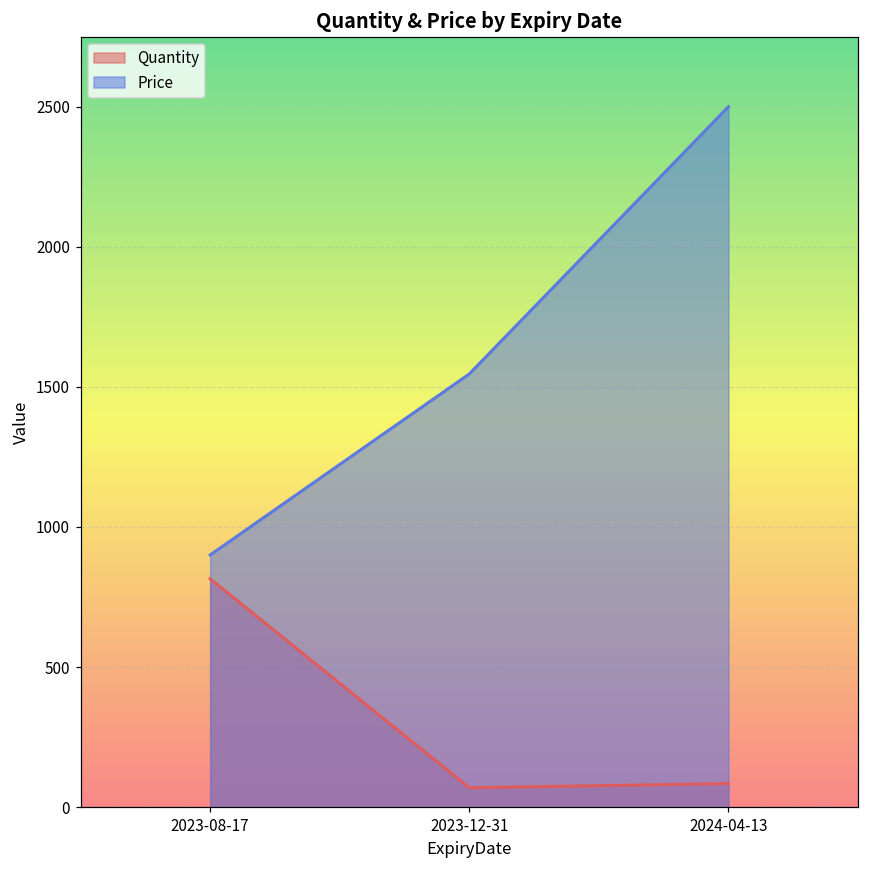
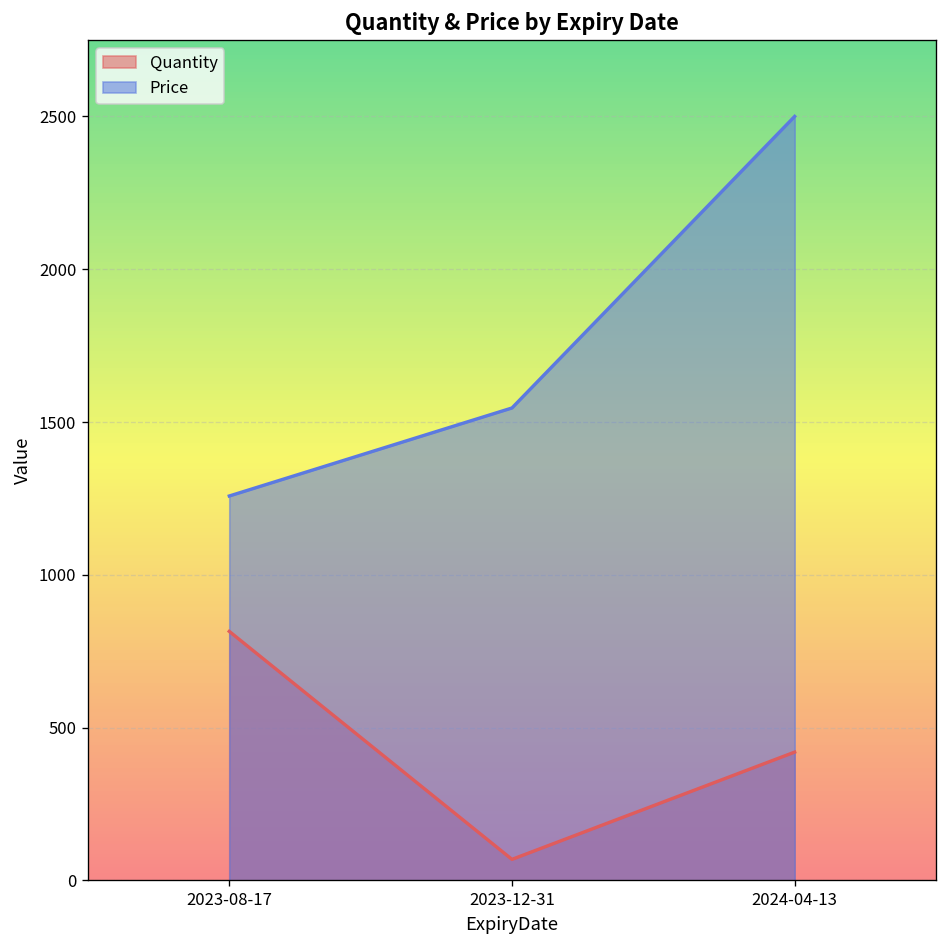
Price, 2023-08-17: 900 -> 1260
Quantity, 2024-04-13: 80 -> 420
